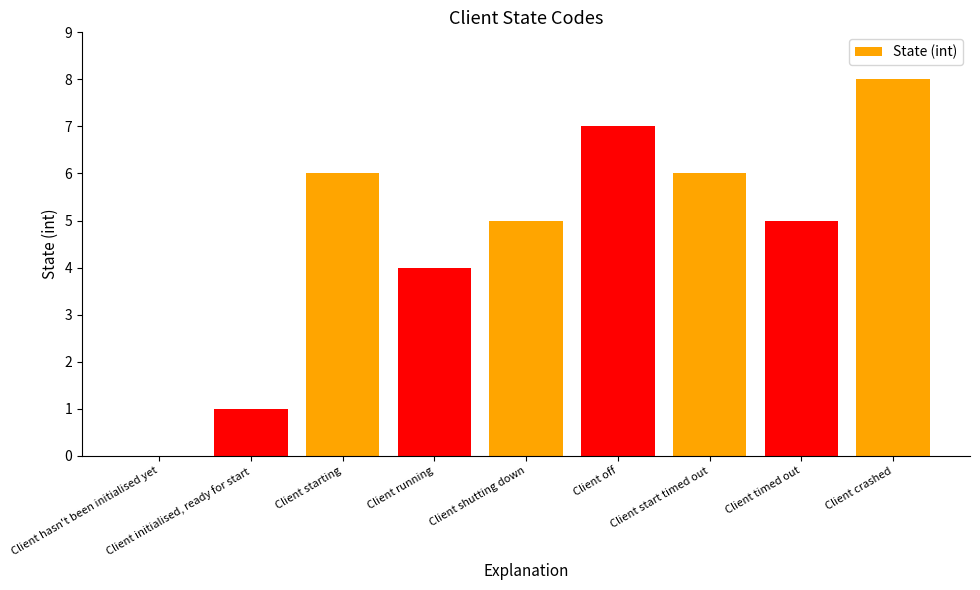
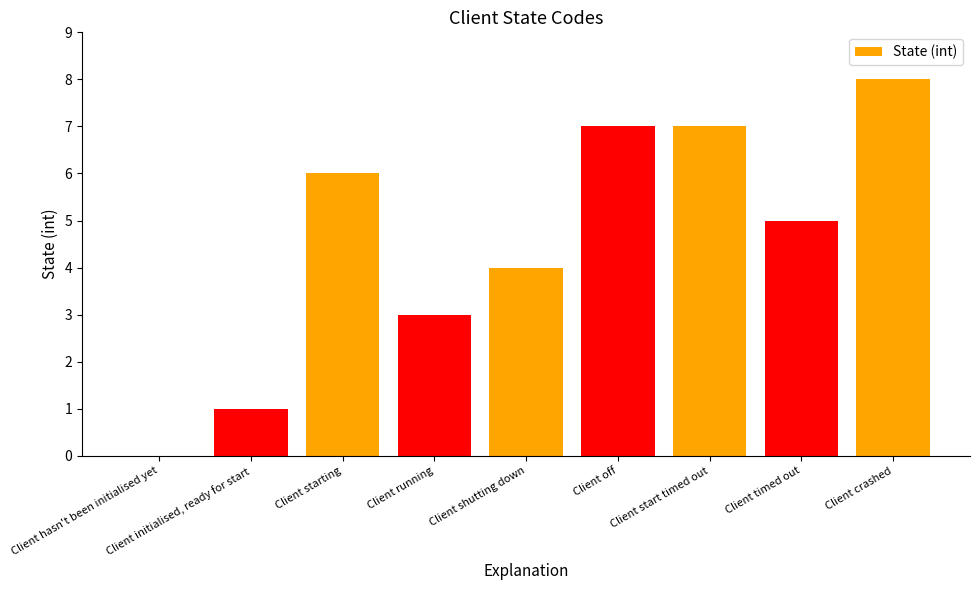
Client running: 4 -> 3
Client shutting down: 5 -> 4
Client start timed out: 6 -> 7
